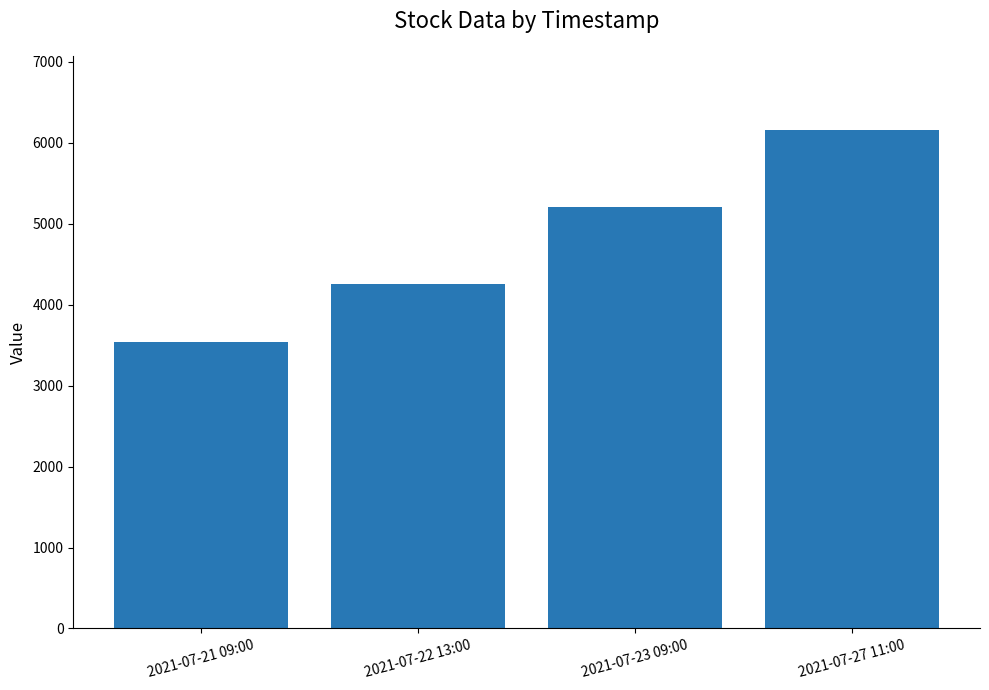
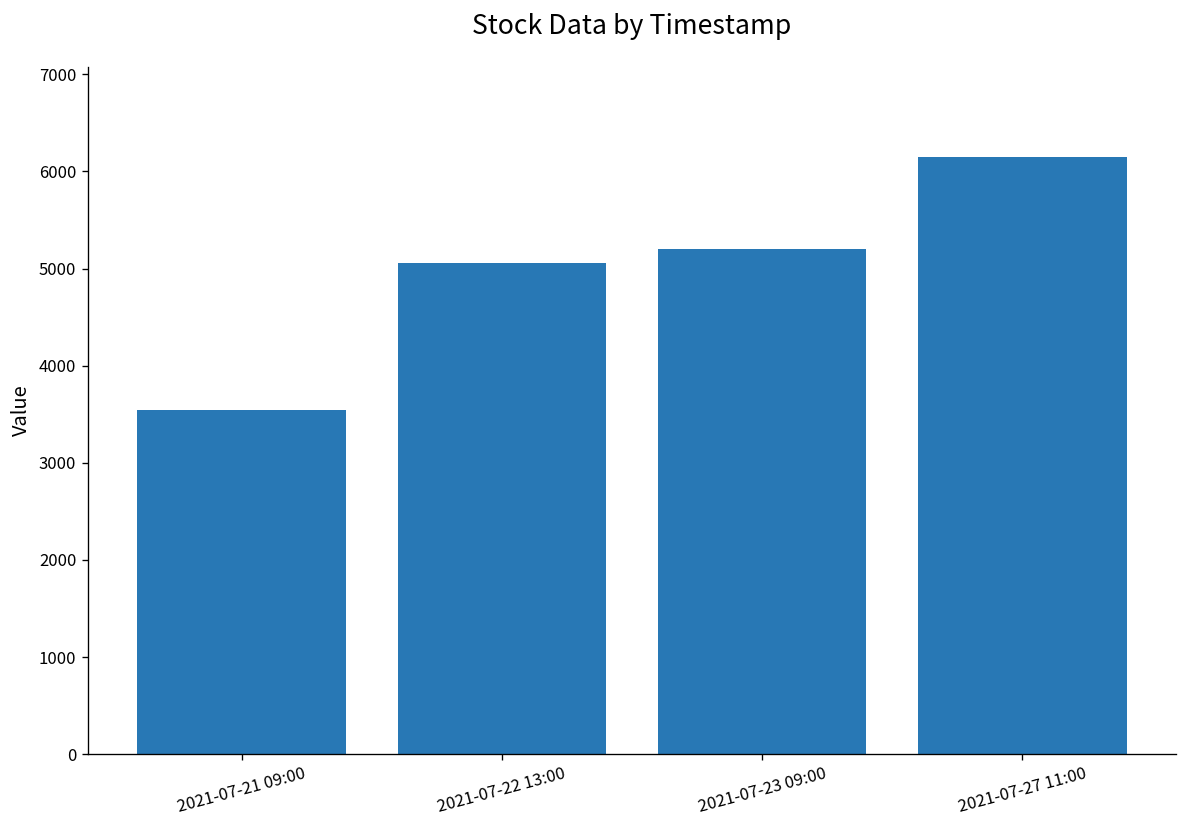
2021-07-22 13:00: 4300 -> 5100
